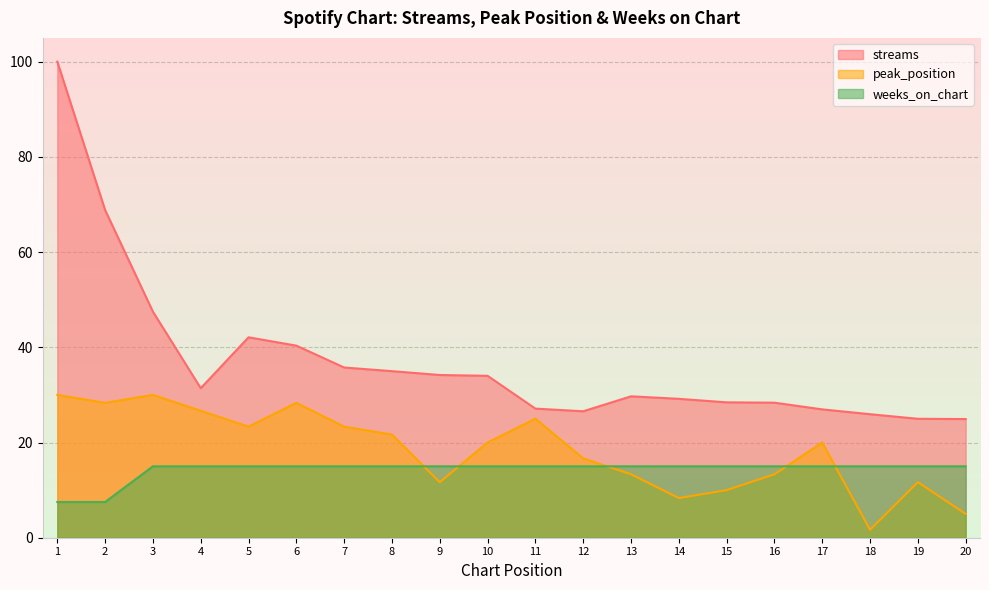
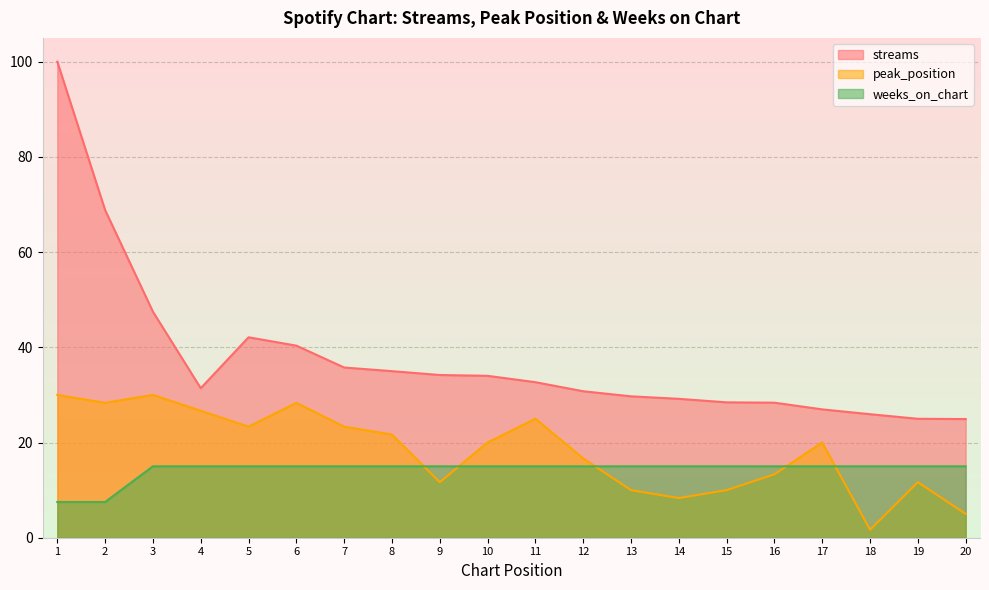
streams, 11: 27 -> 33
streams, 12: 27 -> 31
peak_position, 13: 13 -> 10
